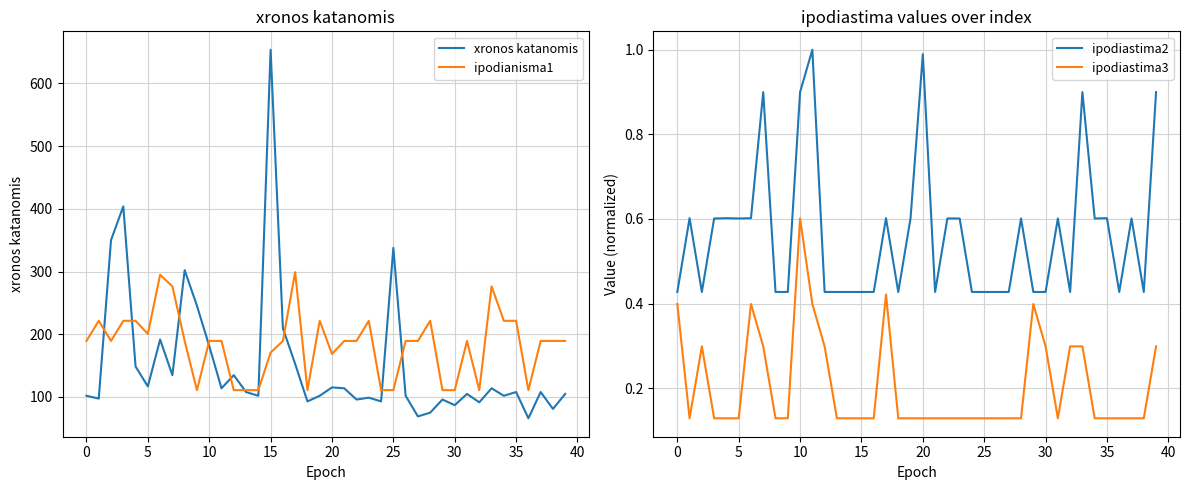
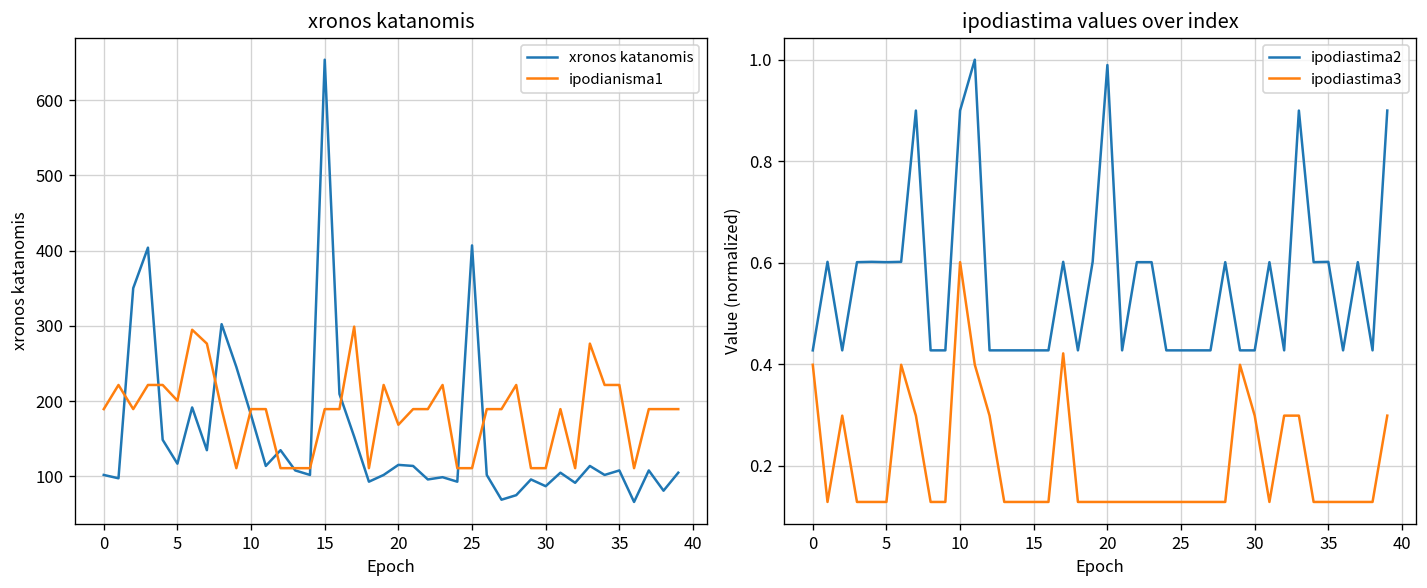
xronos katanomis, ipodianisma1, 15: 170 -> 190
xronos katanomis, xronos katanomis, 25: 340 -> 410
